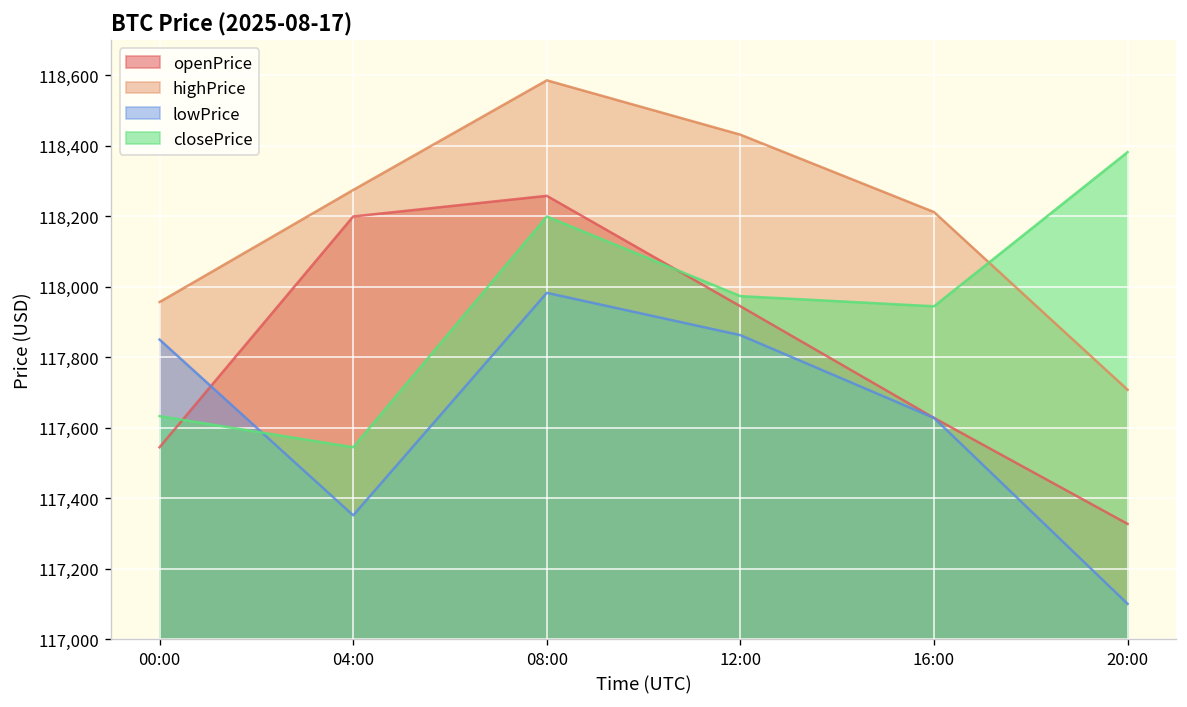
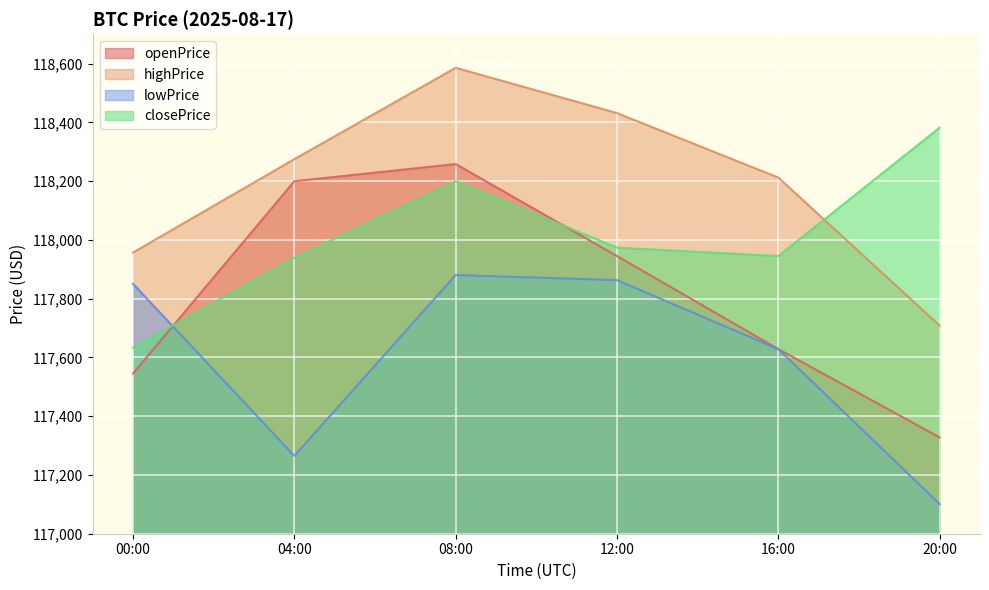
lowPrice, 04:00: 117,350 -> 117,270
closePrice, 04:00: 117,550 -> 117,940
lowPrice, 08:00: 117,980 -> 117,880
